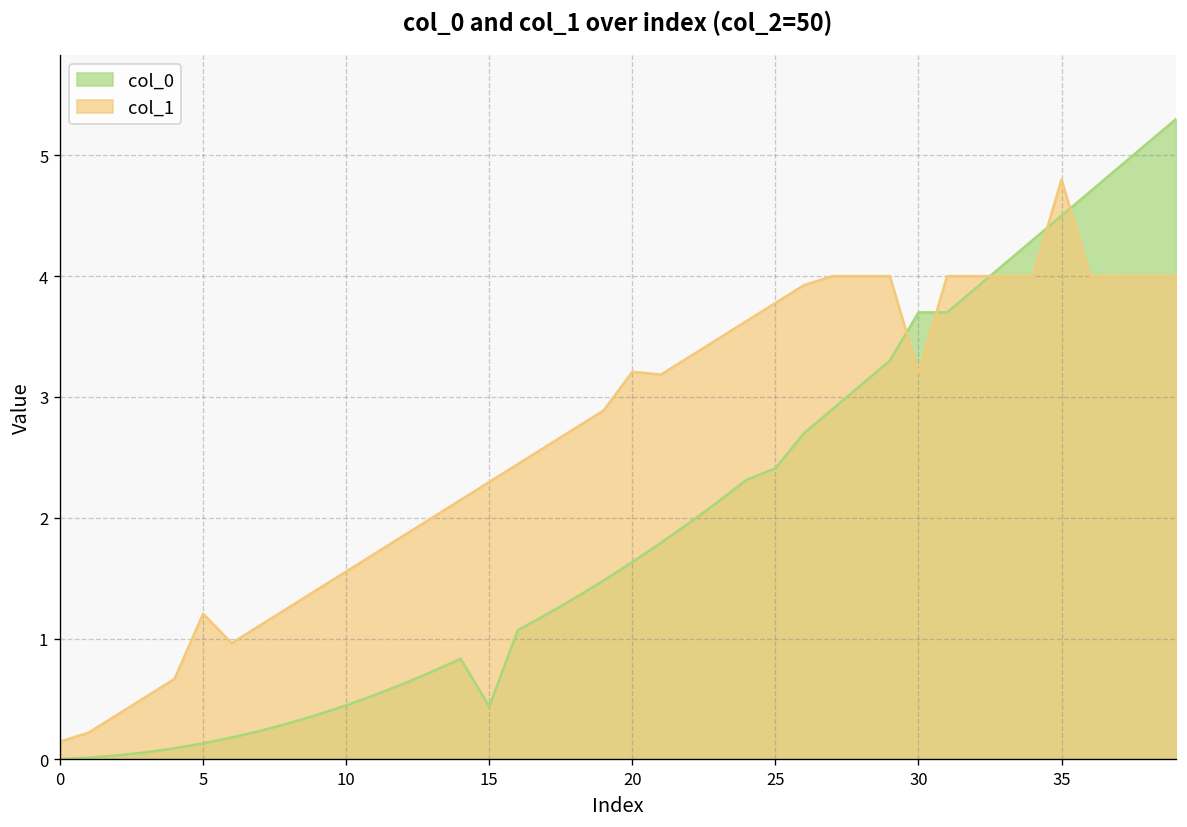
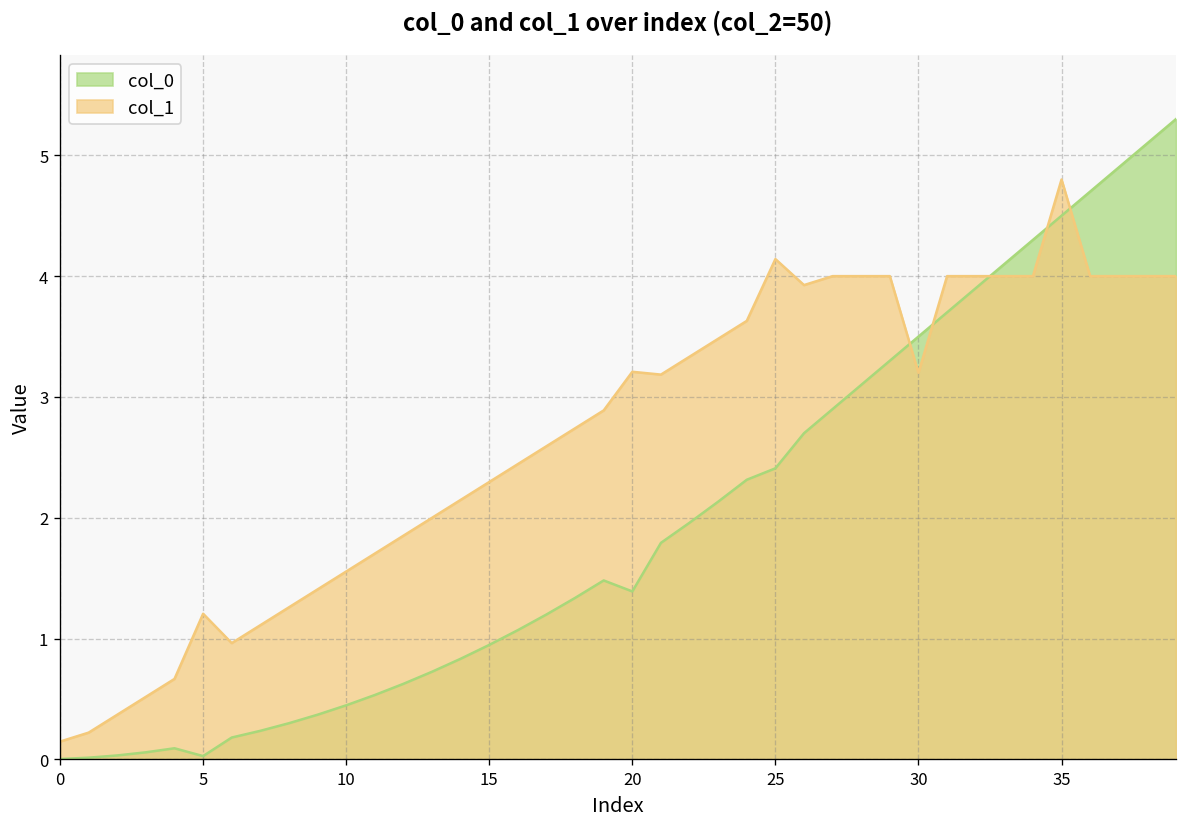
col_0, 5: 0.13 -> 0.03
col_0, 15: 0.44 -> 0.95
col_0, 20: 1.63 -> 1.39
col_1, 25: 3.78 -> 4.14
col_0, 30: 3.7 -> 3.5
